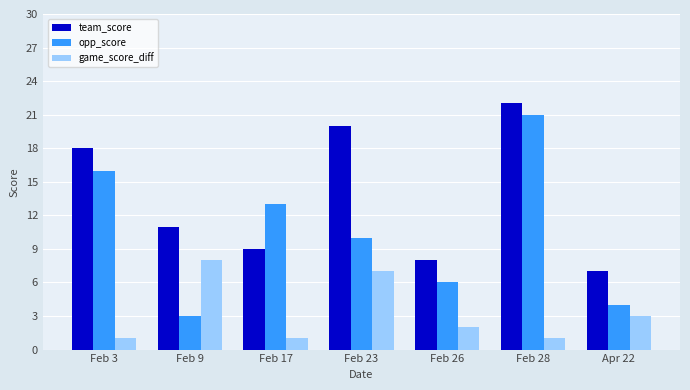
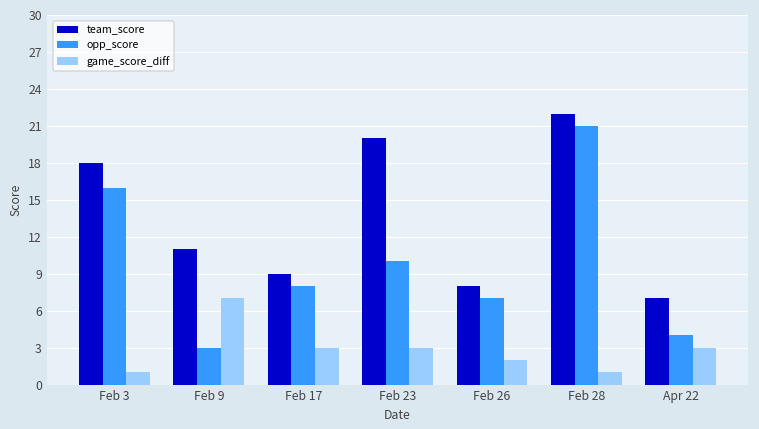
game_score_diff, Feb 9: 8 -> 7
opp_score, Feb 17: 13 -> 8
game_score_diff, Feb 17: 1 -> 3
game_score_diff, Feb 23: 7 -> 3
opp_score, Feb 26: 6 -> 7
